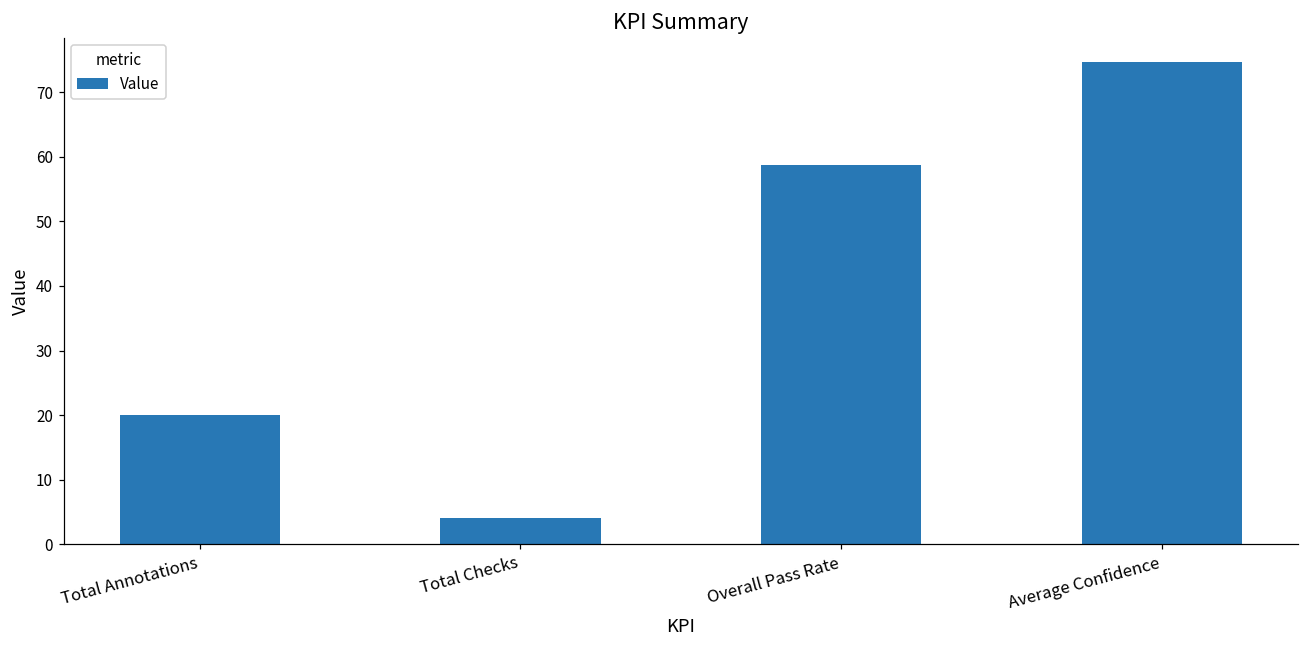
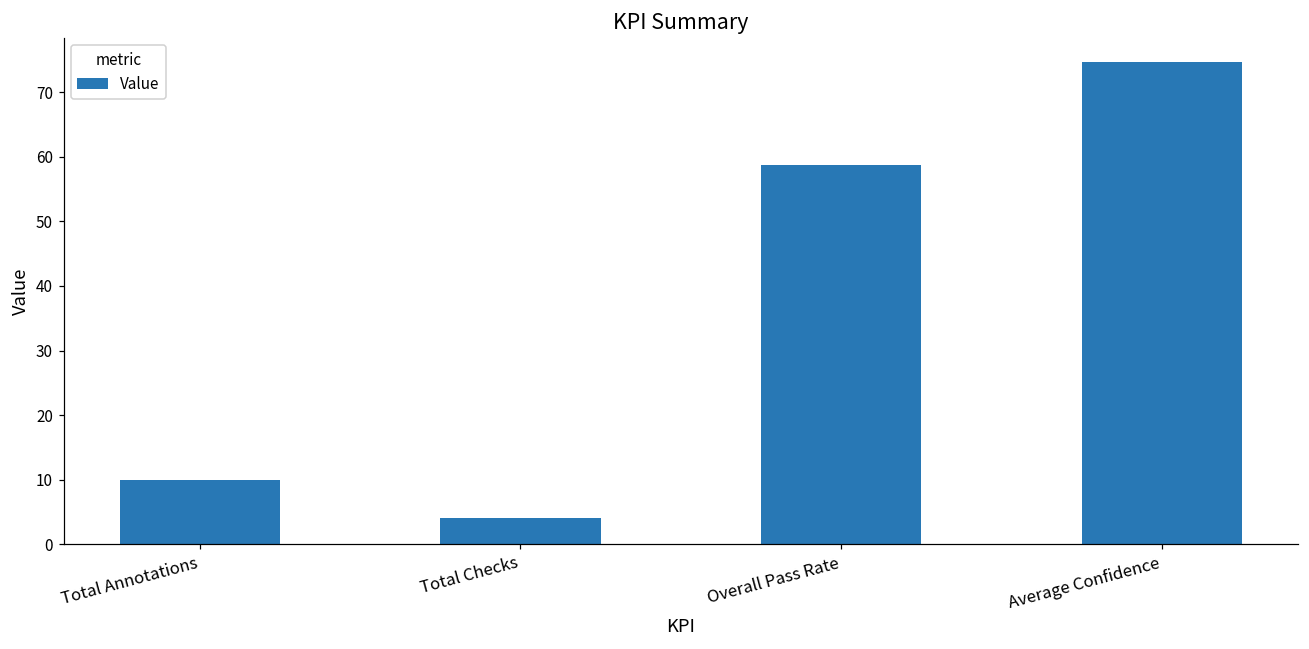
Total Annotations: 20 -> 10
